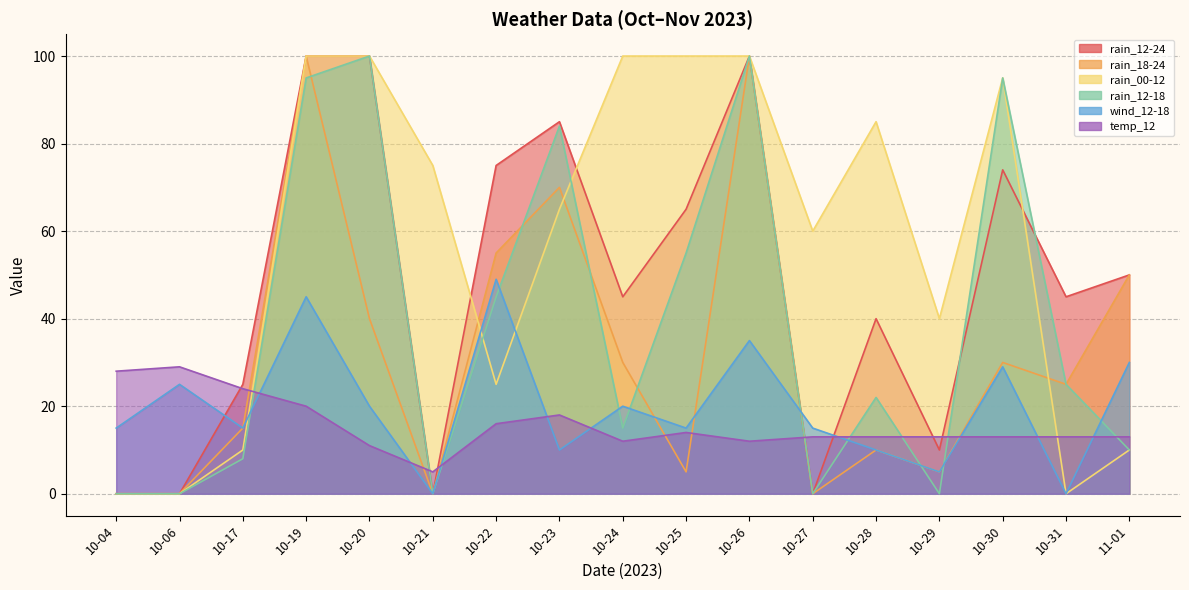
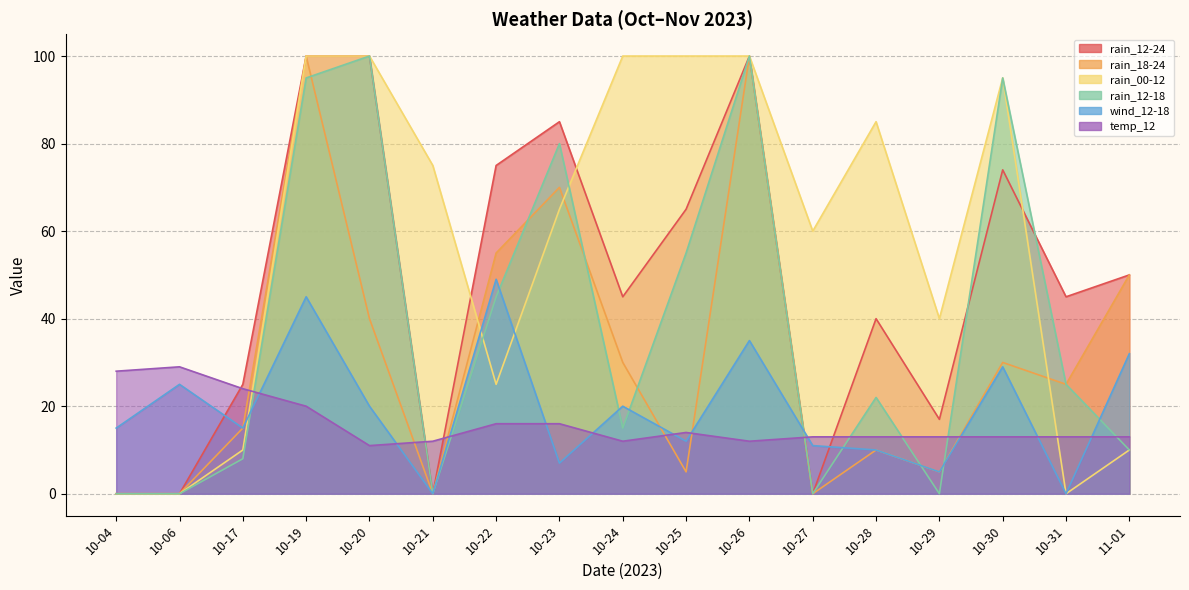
temp_12, 10-21: 5 -> 12
rain_12-18, 10-23: 84 -> 80
wind_12-18, 10-23: 10 -> 7
temp_12, 10-23: 18 -> 16
wind_12-18, 10-25: 15 -> 12
wind_12-18, 10-27: 15 -> 11
rain_12-24, 10-29: 10 -> 17
wind_12-18, 11-01: 30 -> 32
